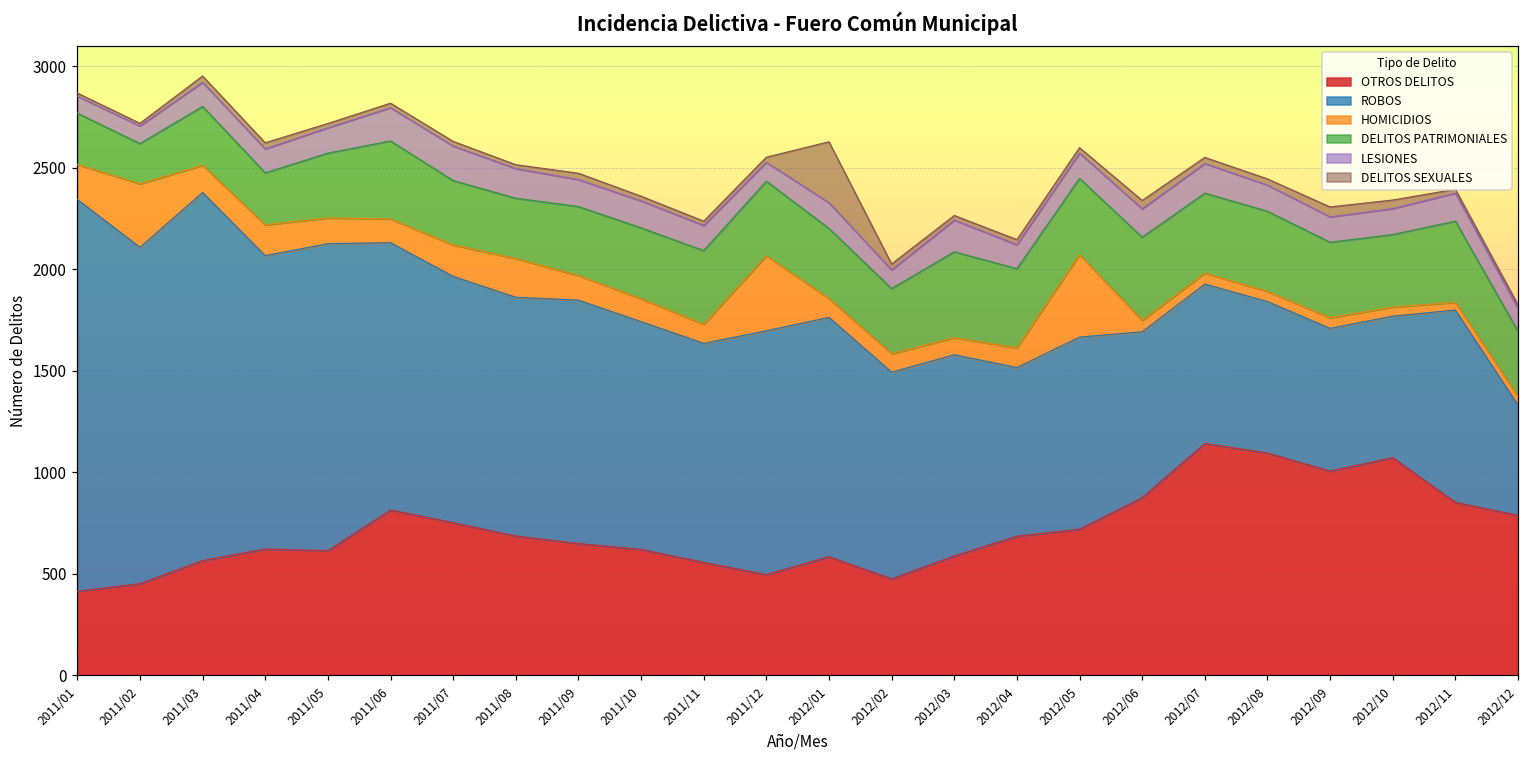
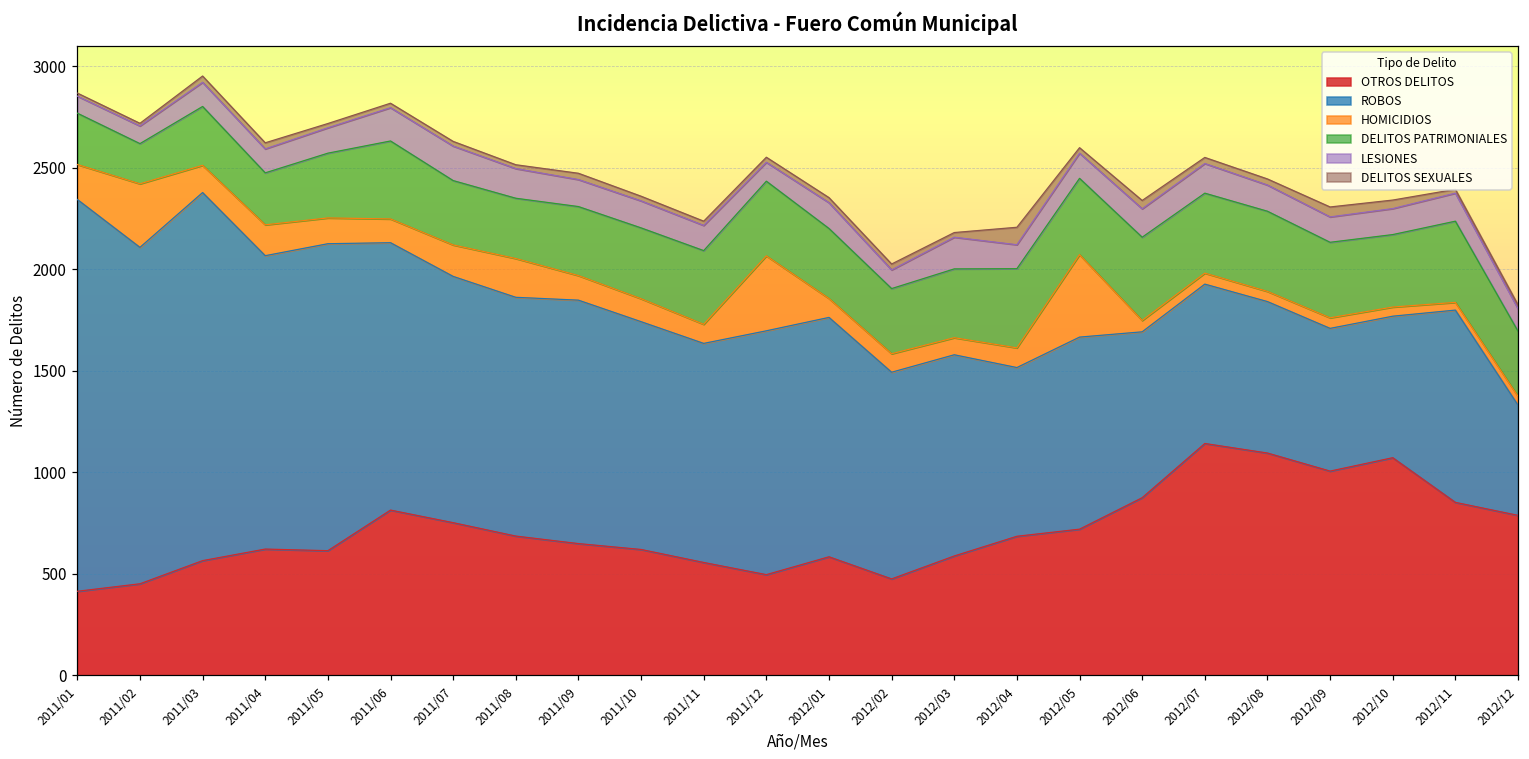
DELITOS SEXUALES, 2012/01: 300 -> 30
DELITOS PATRIMONIALES, 2012/03: 420 -> 340
DELITOS SEXUALES, 2012/04: 30 -> 90
